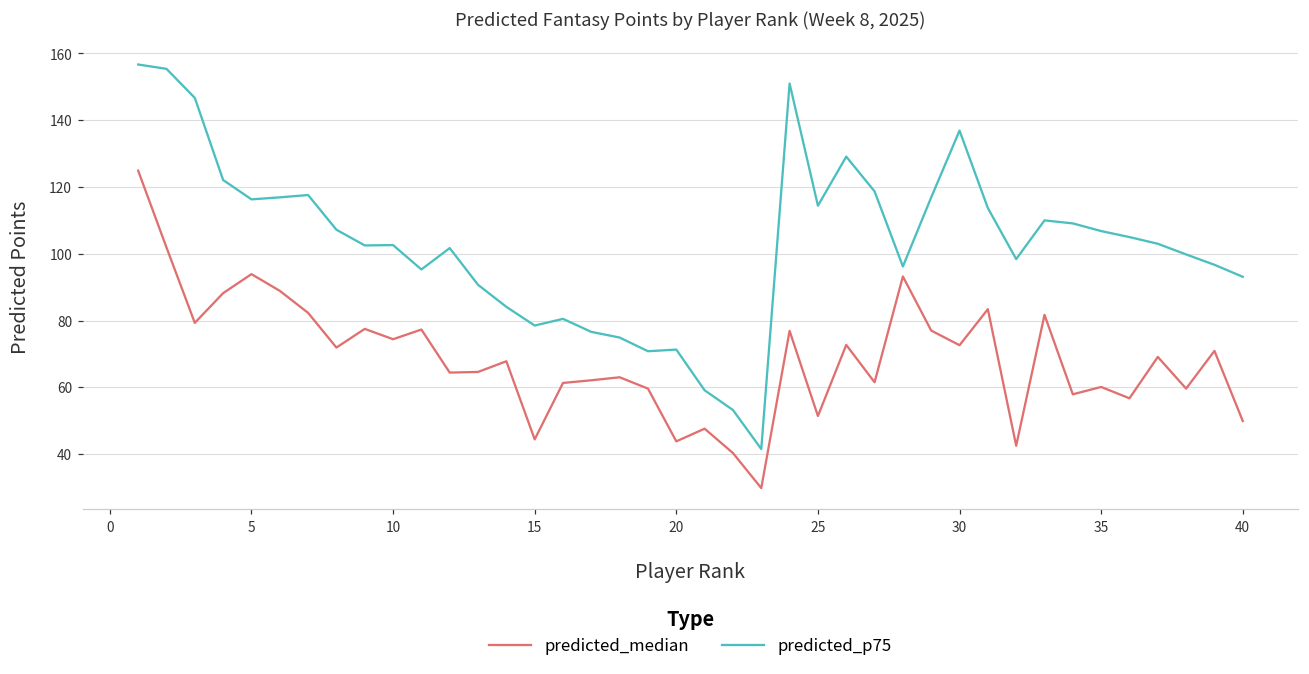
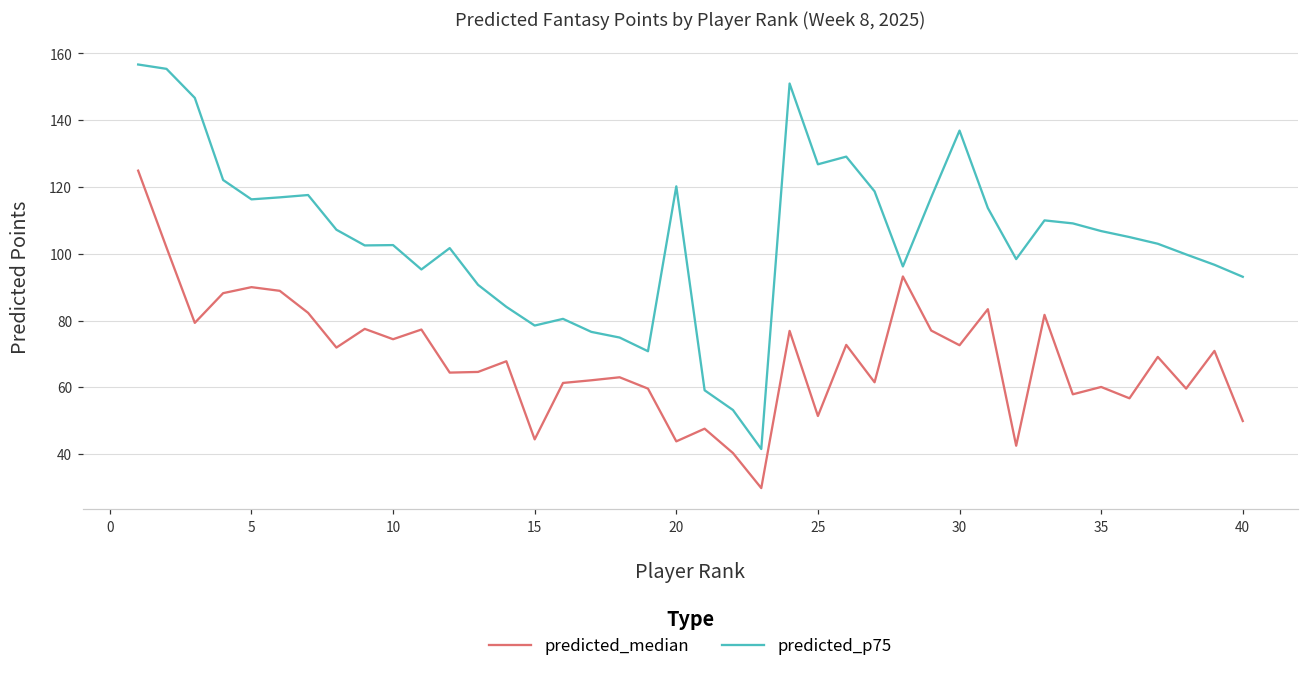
predicted_median, 5: 94 -> 90
predicted_p75, 20: 71 -> 120
predicted_p75, 25: 114 -> 127
